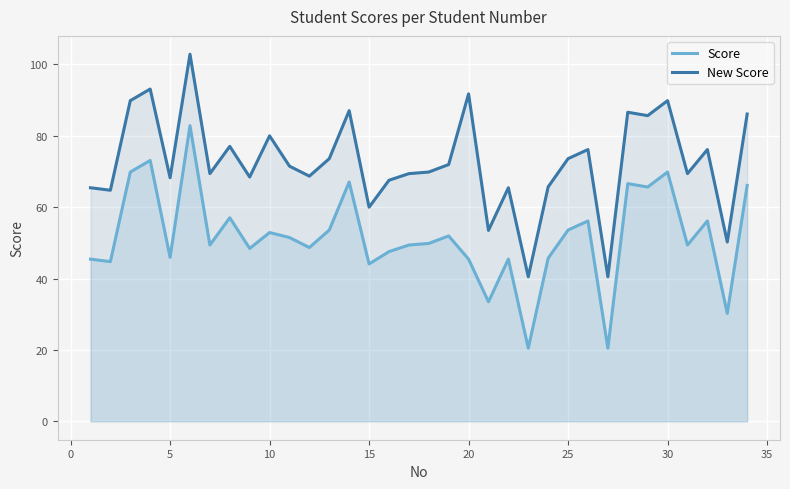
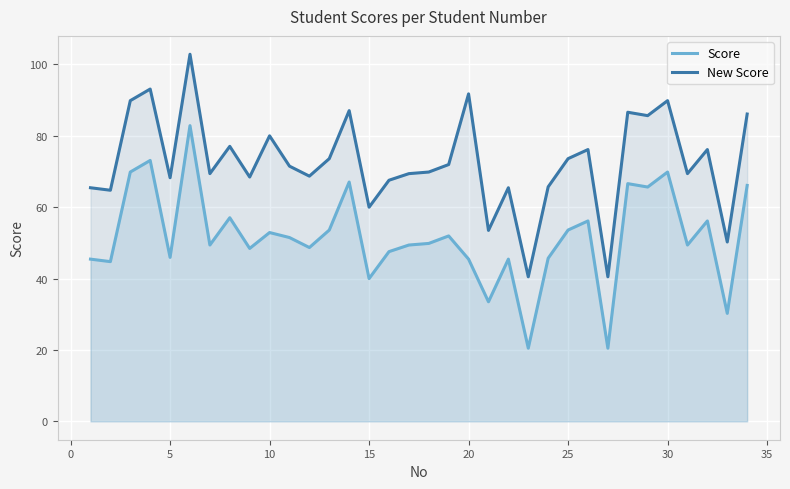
Score, 15: 44 -> 40
